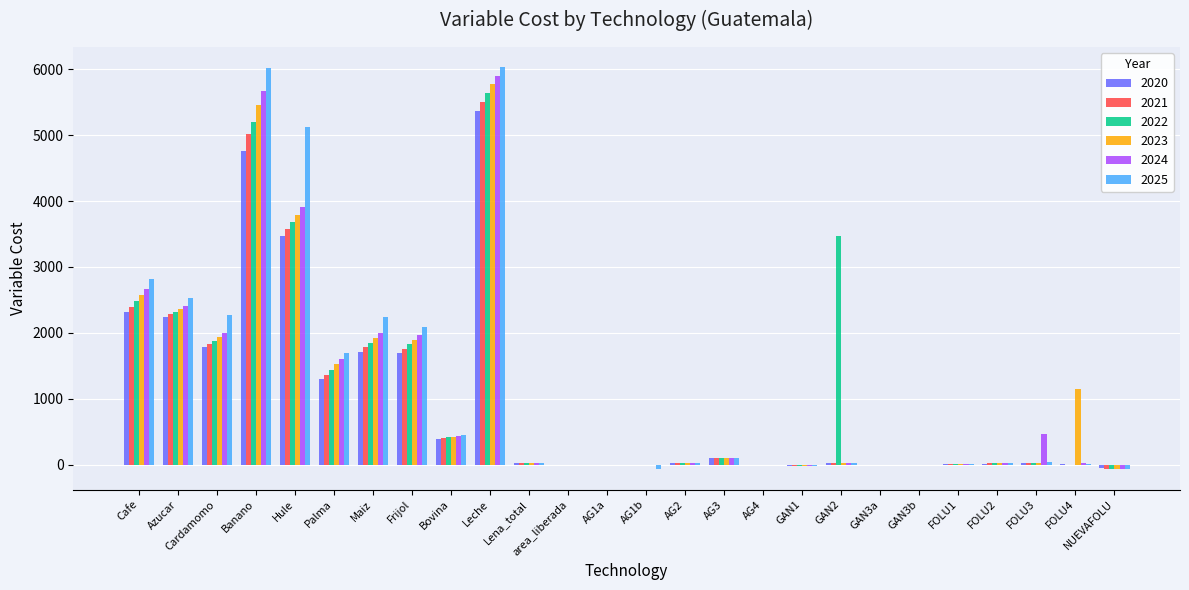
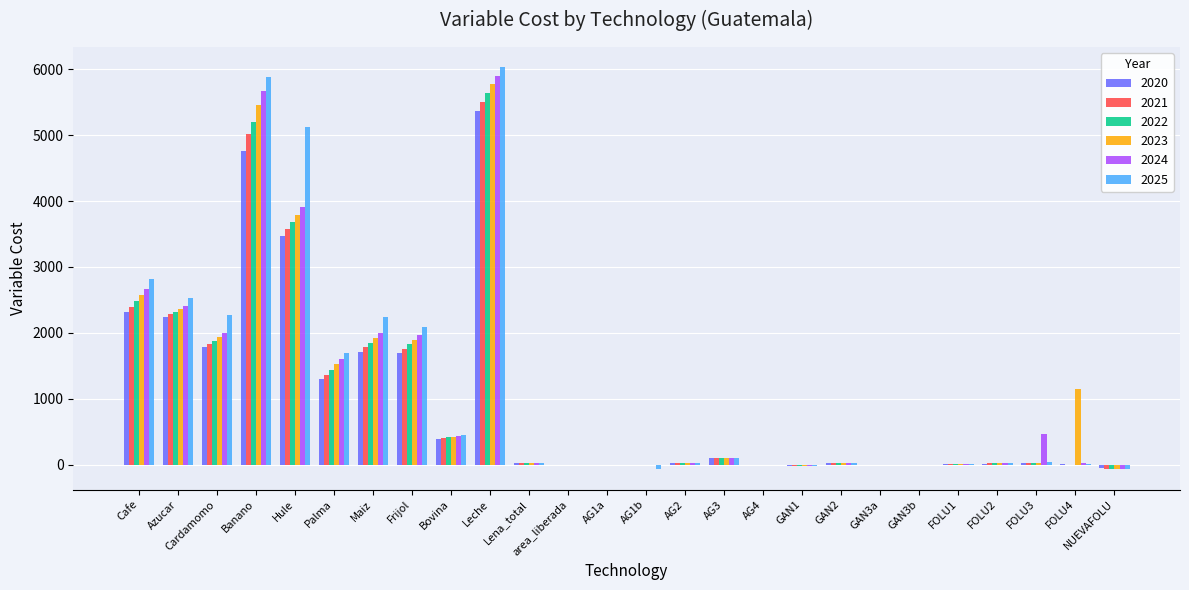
2025, Banano: 6000 -> 5900
2022, GAN2: 3500 -> 0
